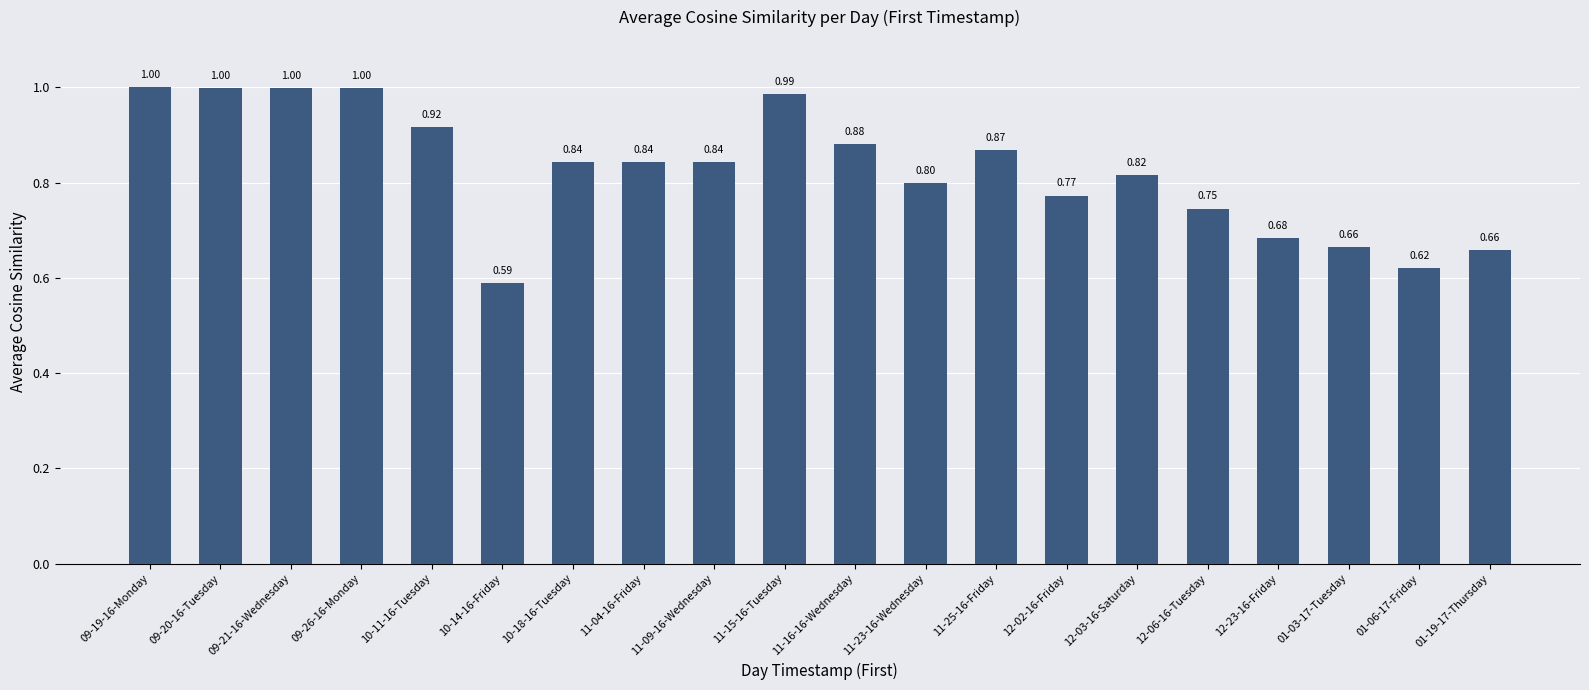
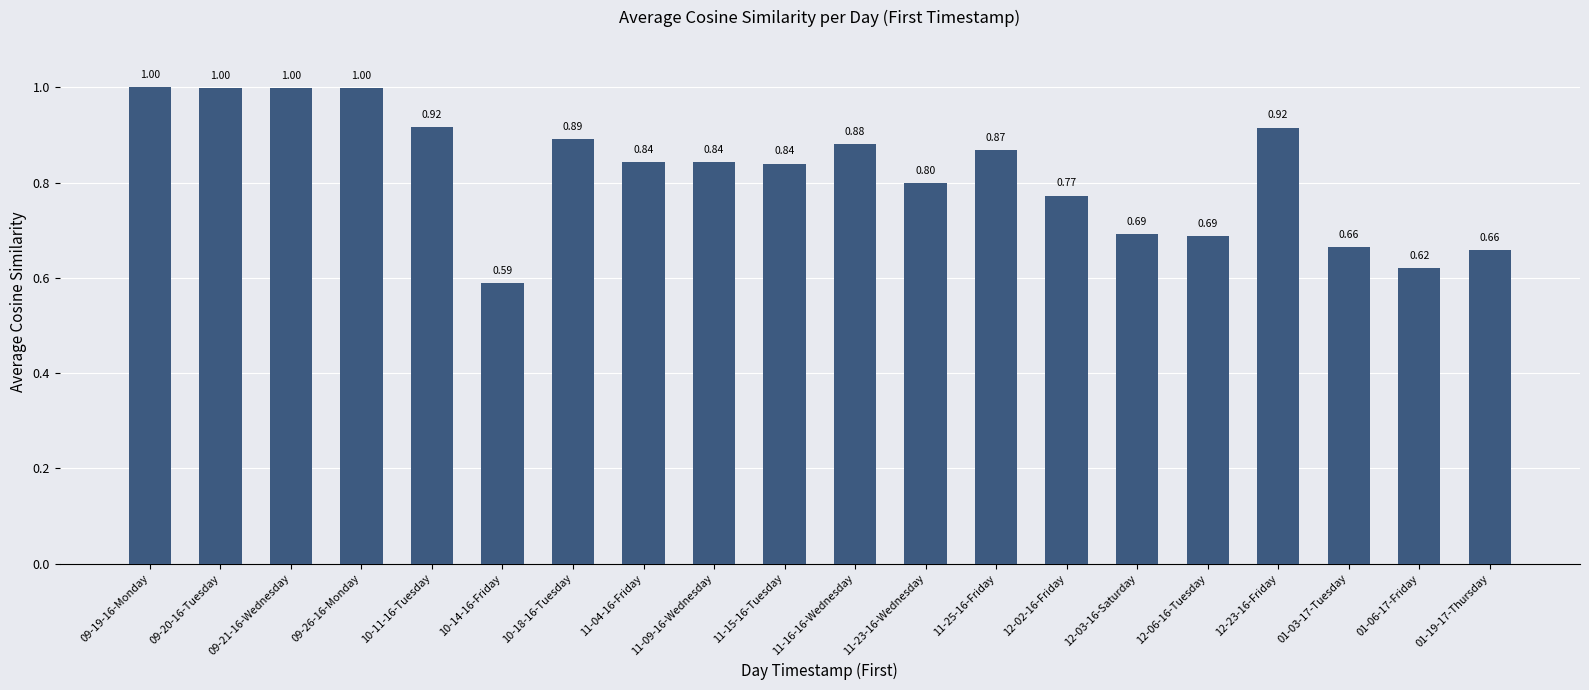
10-18-16-Tuesday: 0.84 -> 0.89
11-15-16-Tuesday: 0.99 -> 0.84
12-03-16-Saturday: 0.82 -> 0.69
12-06-16-Tuesday: 0.75 -> 0.69
12-23-16-Friday: 0.68 -> 0.92
